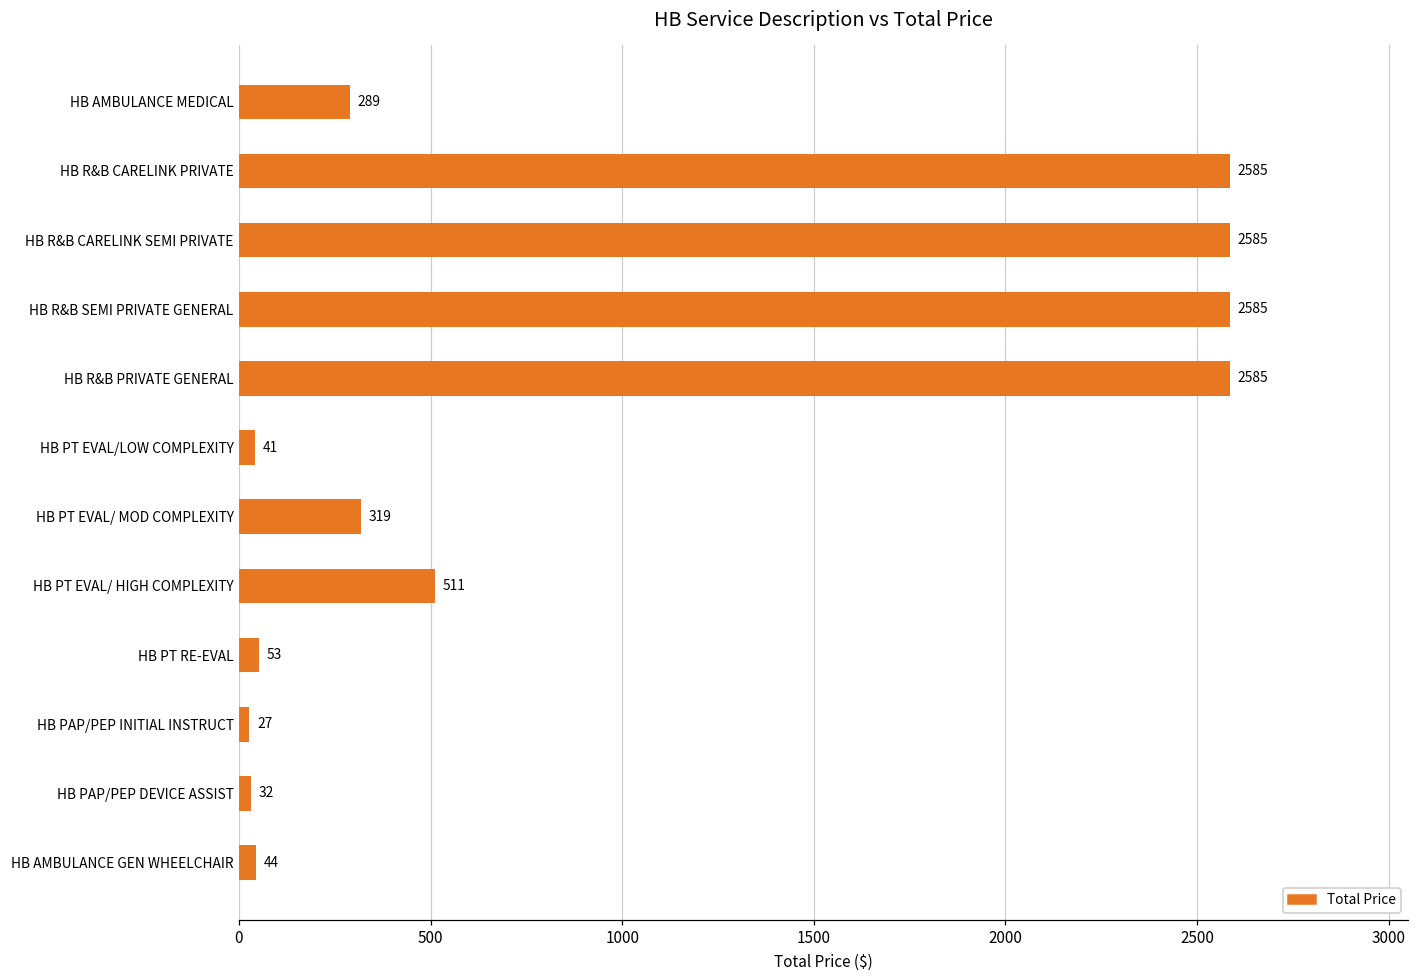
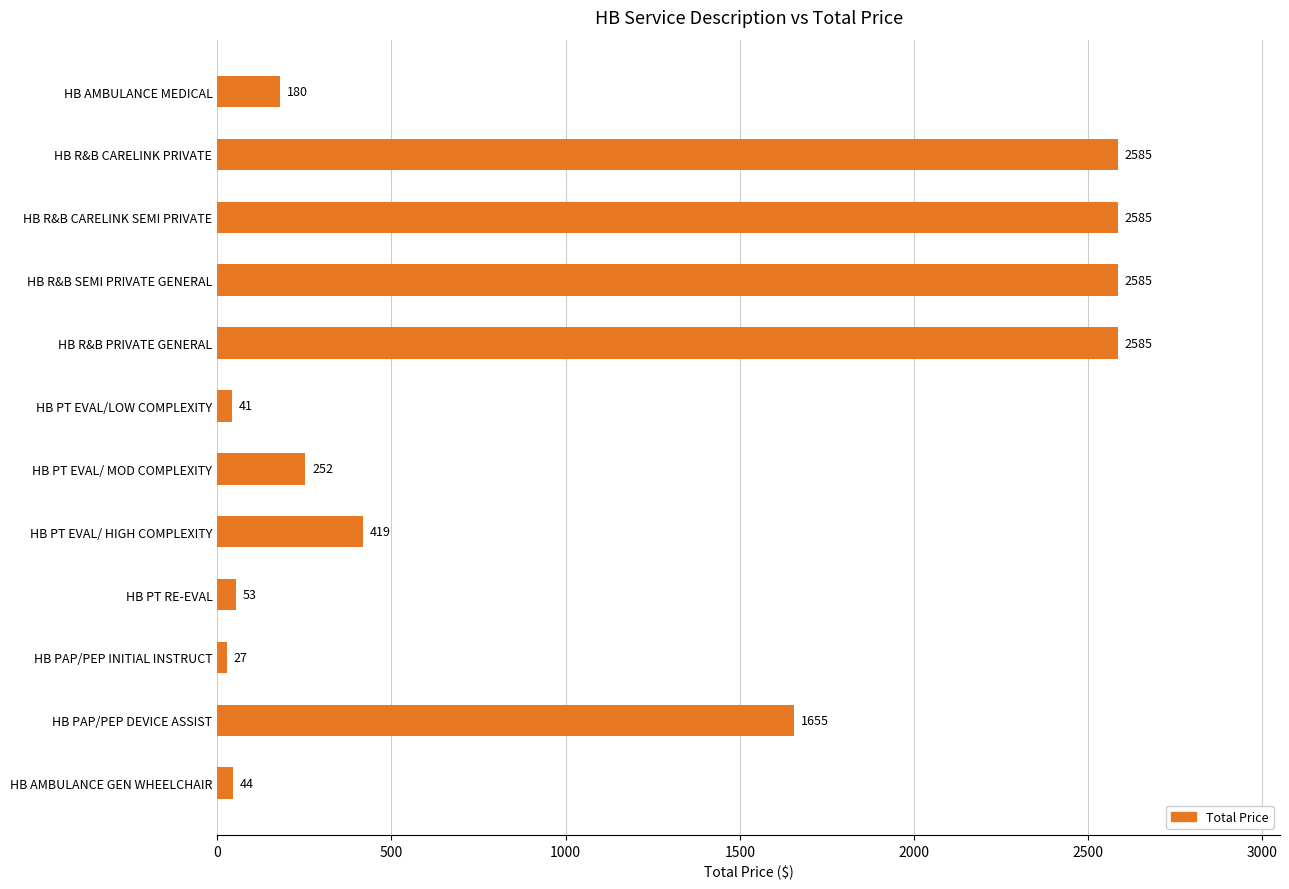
HB AMBULANCE MEDICAL: 289 -> 180
HB PT EVAL/ MOD COMPLEXITY: 319 -> 252
HB PT EVAL/ HIGH COMPLEXITY: 511 -> 419
HB PAP/PEP DEVICE ASSIST: 32 -> 1655
